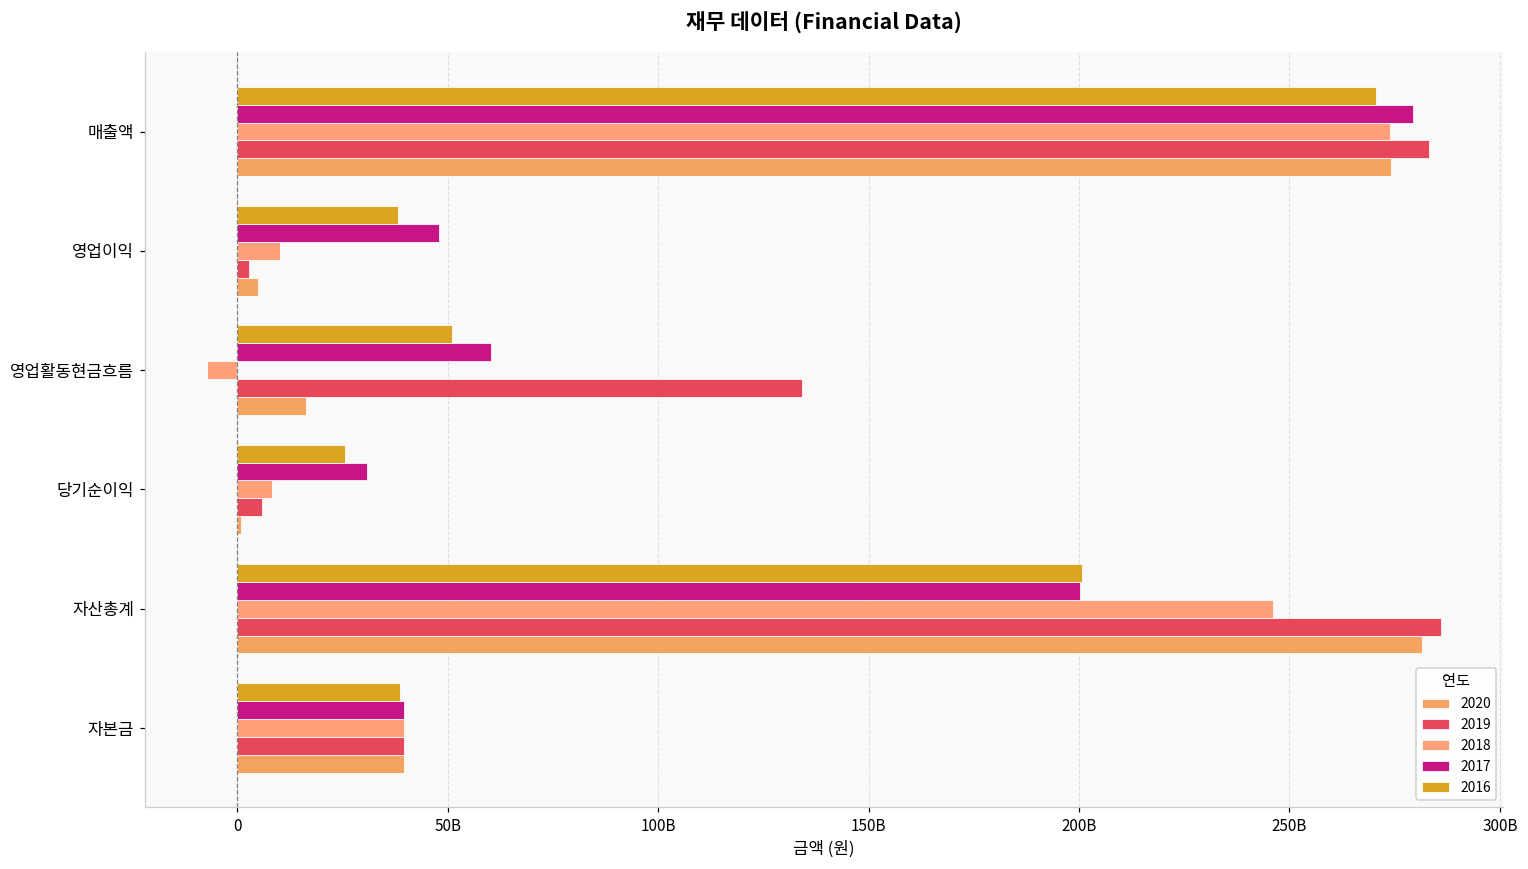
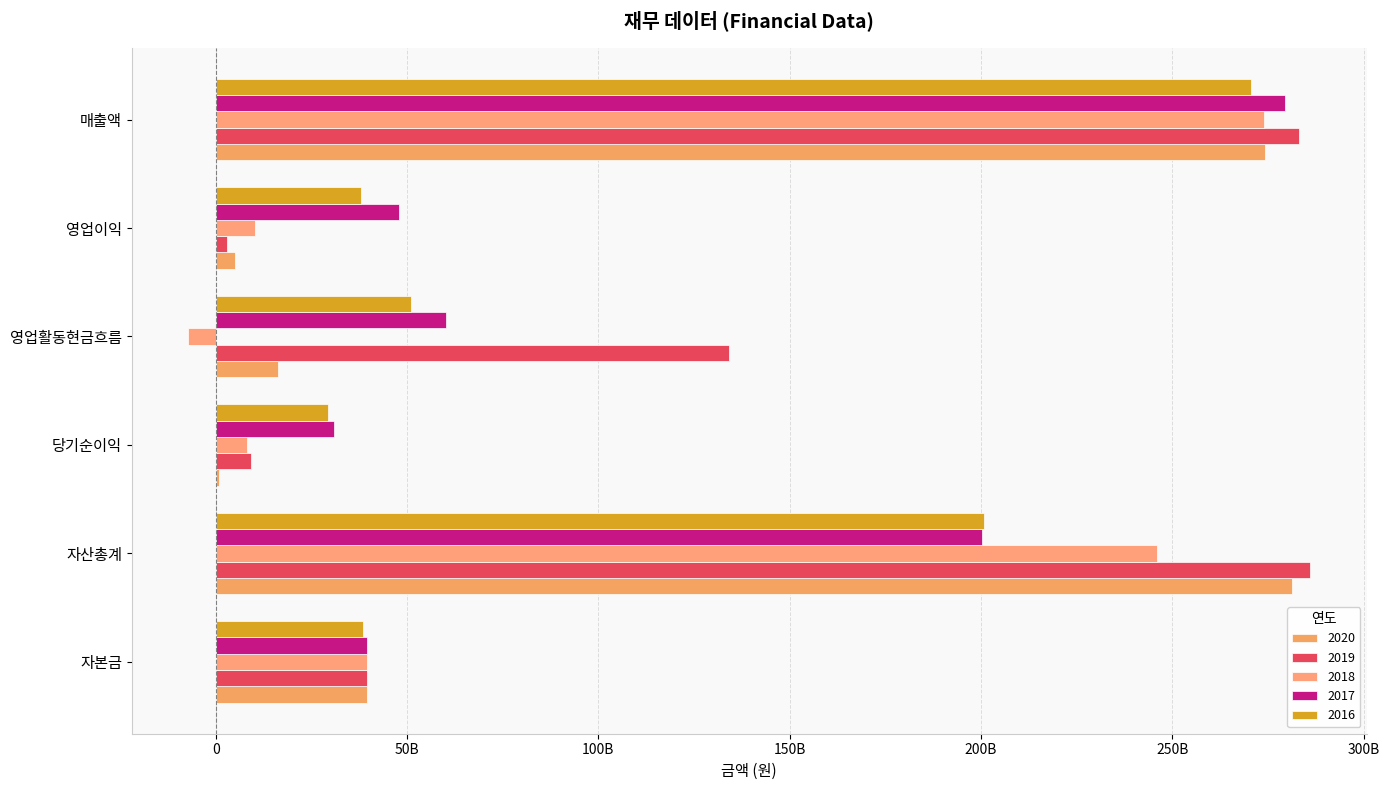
2016, 당기순이익: 26000000000 -> 29000000000
2019, 당기순이익: 6000000000 -> 9000000000
